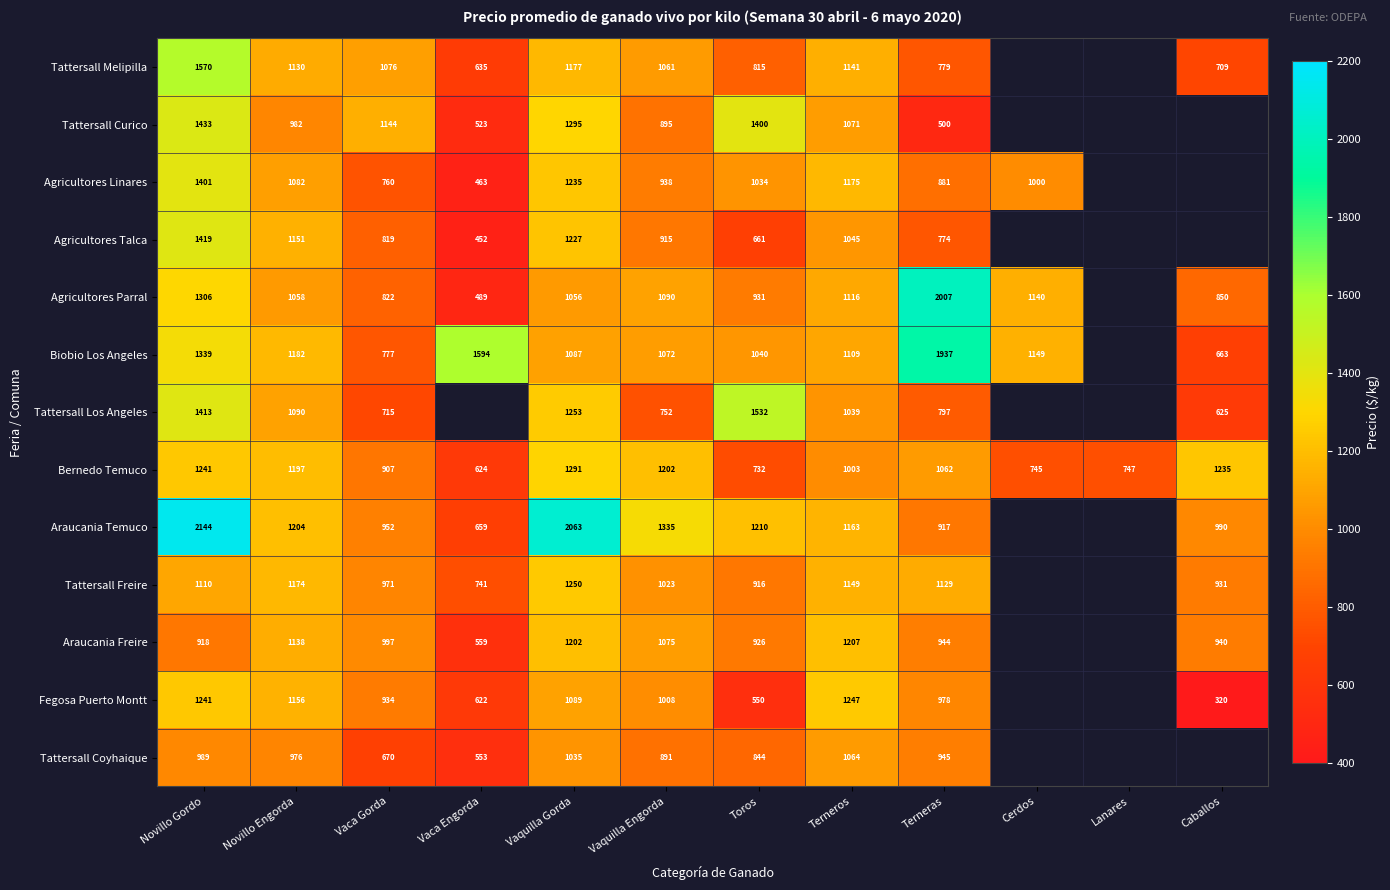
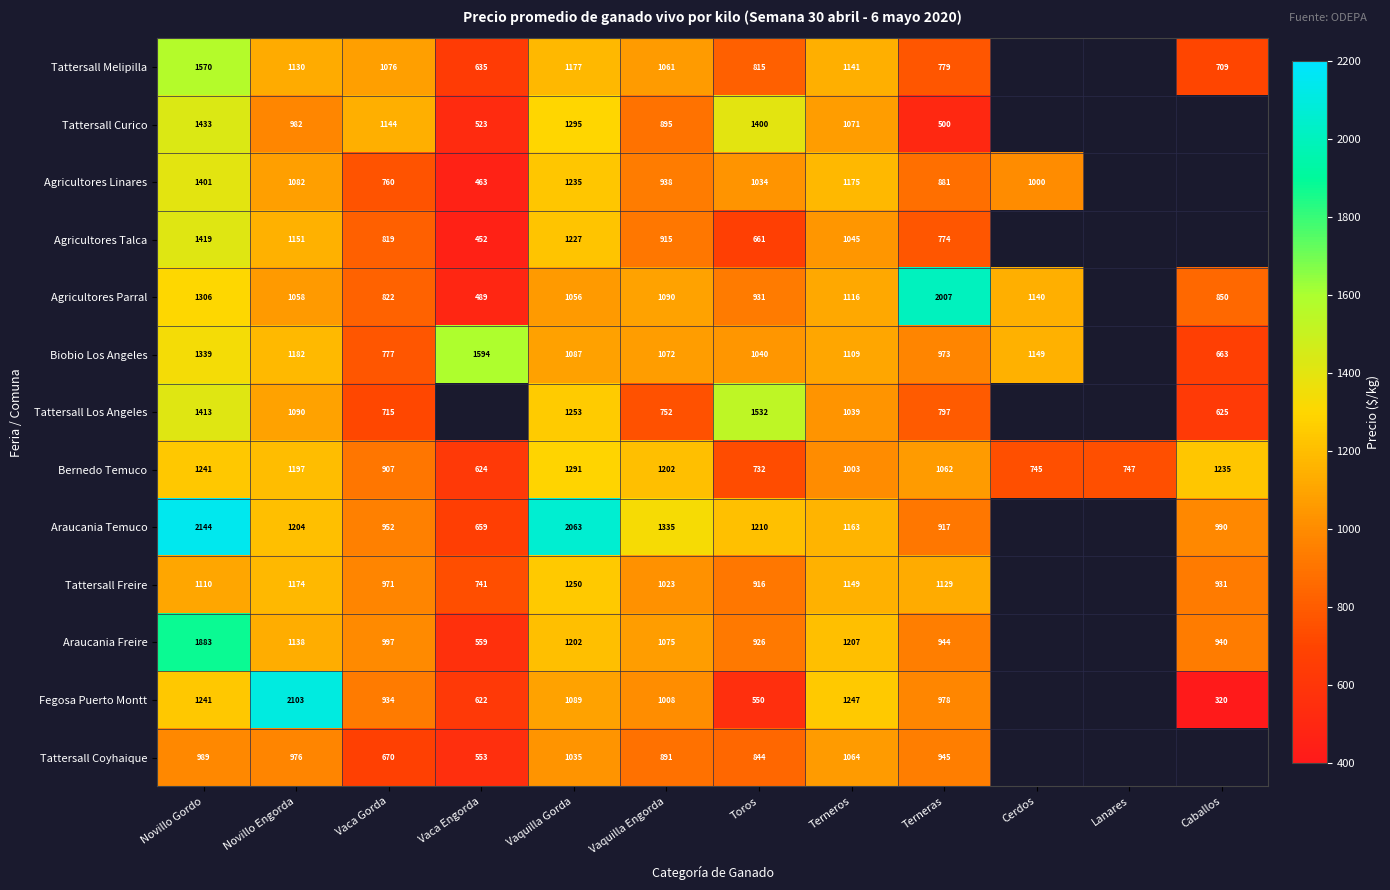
Biobio Los Angeles, Terneras: 1937 -> 973
Araucania Freire, Novillo Gordo: 918 -> 1883
Fegosa Puerto Montt, Novillo Engorda: 1156 -> 2103
